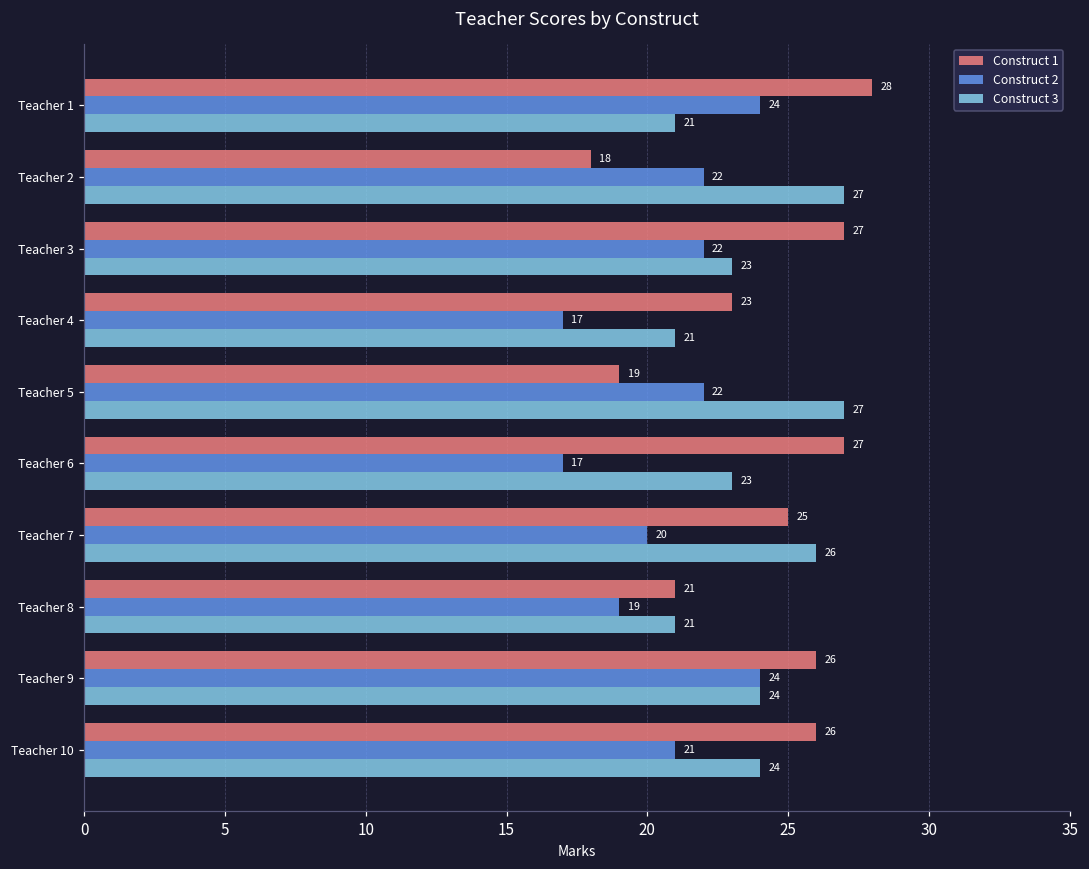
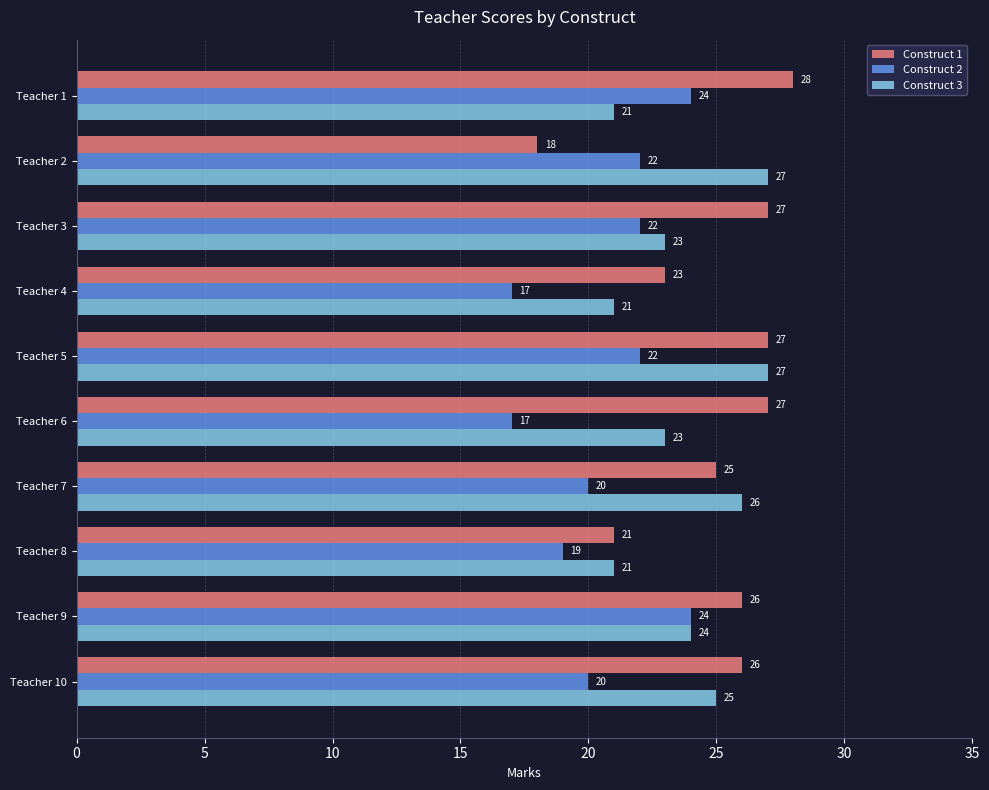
Construct 1, Teacher 5: 19 -> 27
Construct 2, Teacher 10: 21 -> 20
Construct 3, Teacher 10: 24 -> 25
